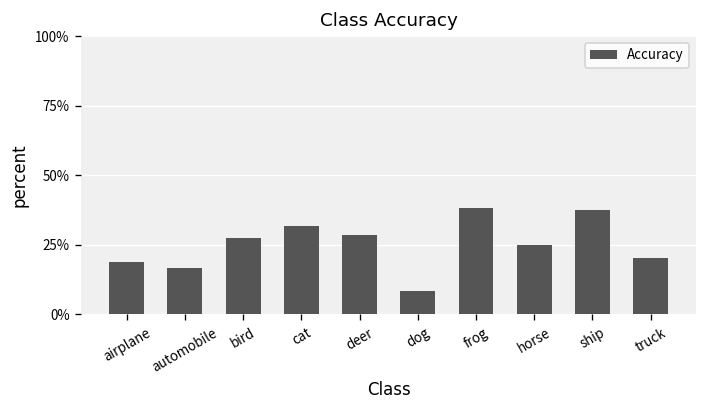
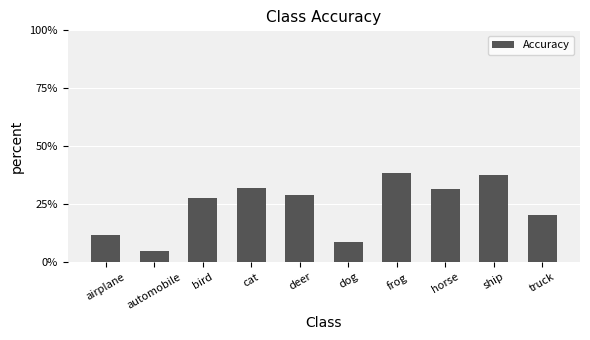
airplane: 19% -> 12%
automobile: 17% -> 5%
horse: 25% -> 32%
